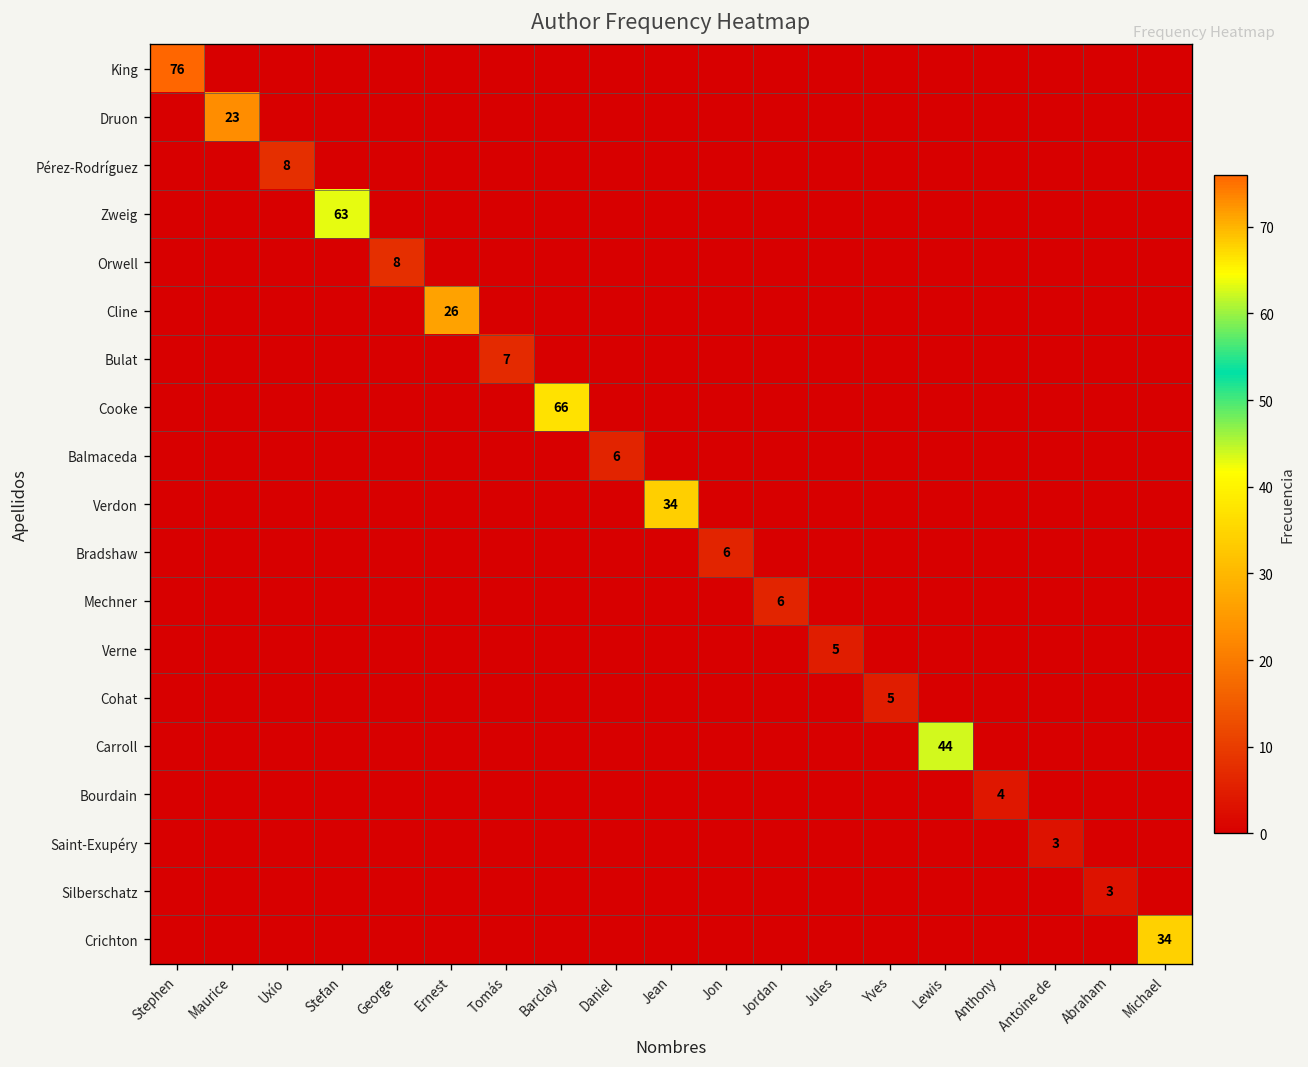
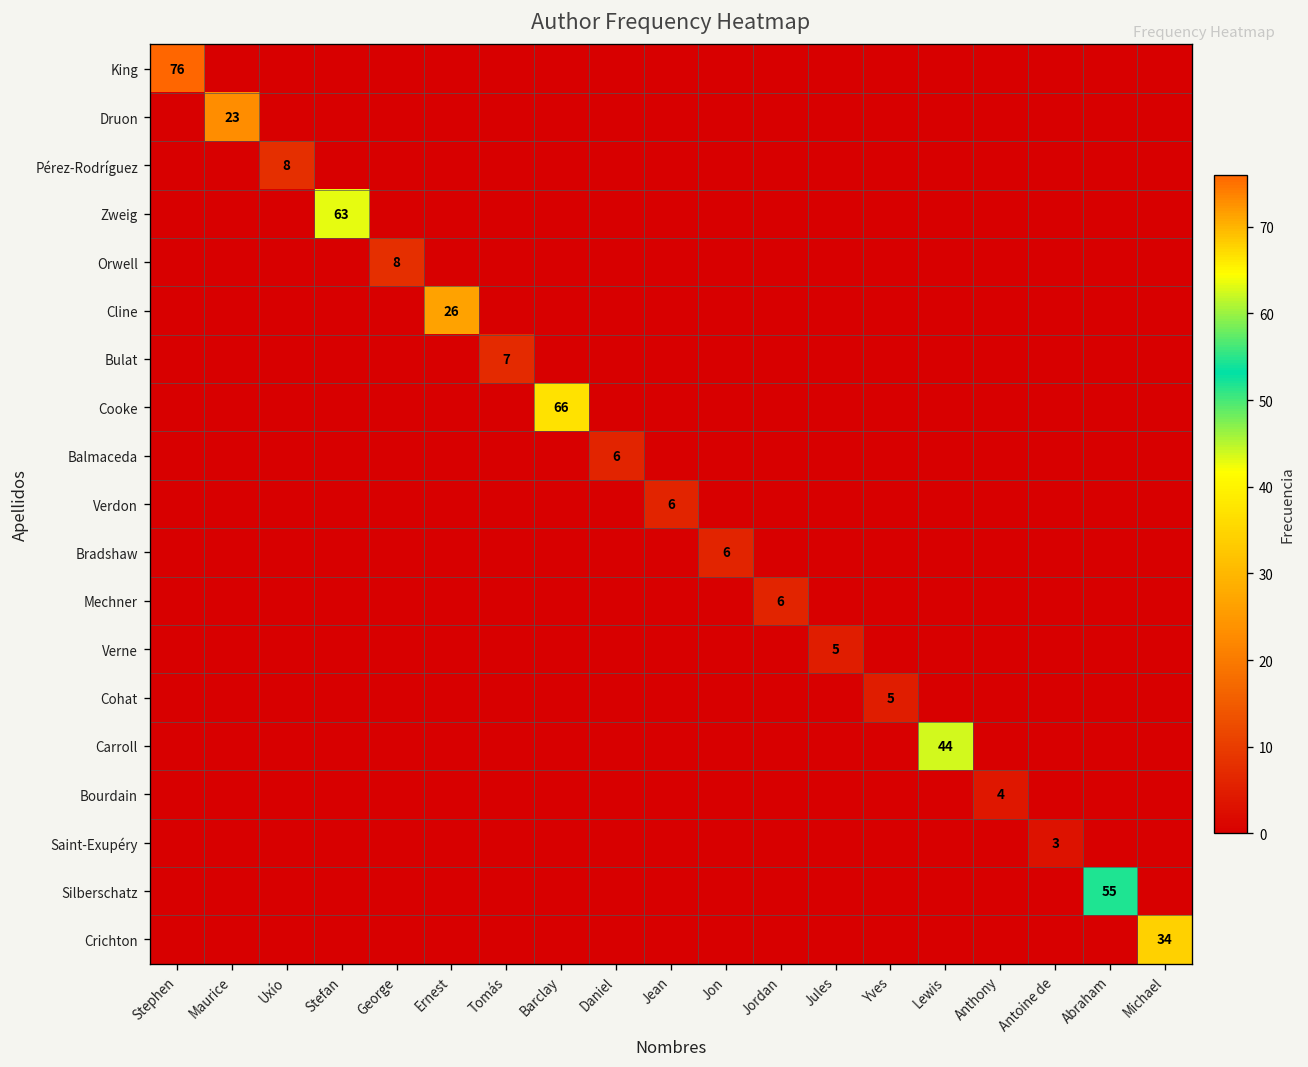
Verdon, Jean: 34 -> 6
Silberschatz, Abraham: 3 -> 55
